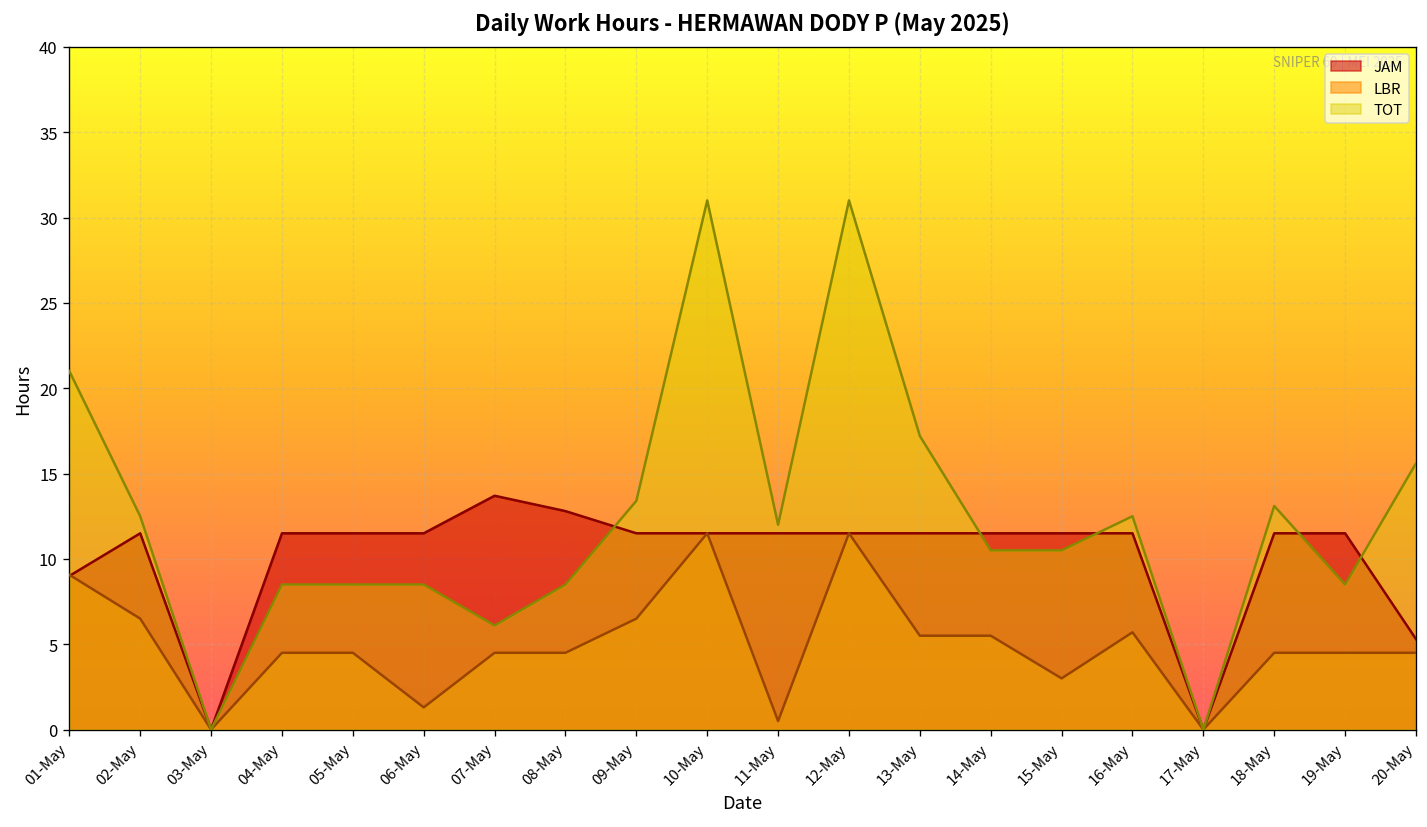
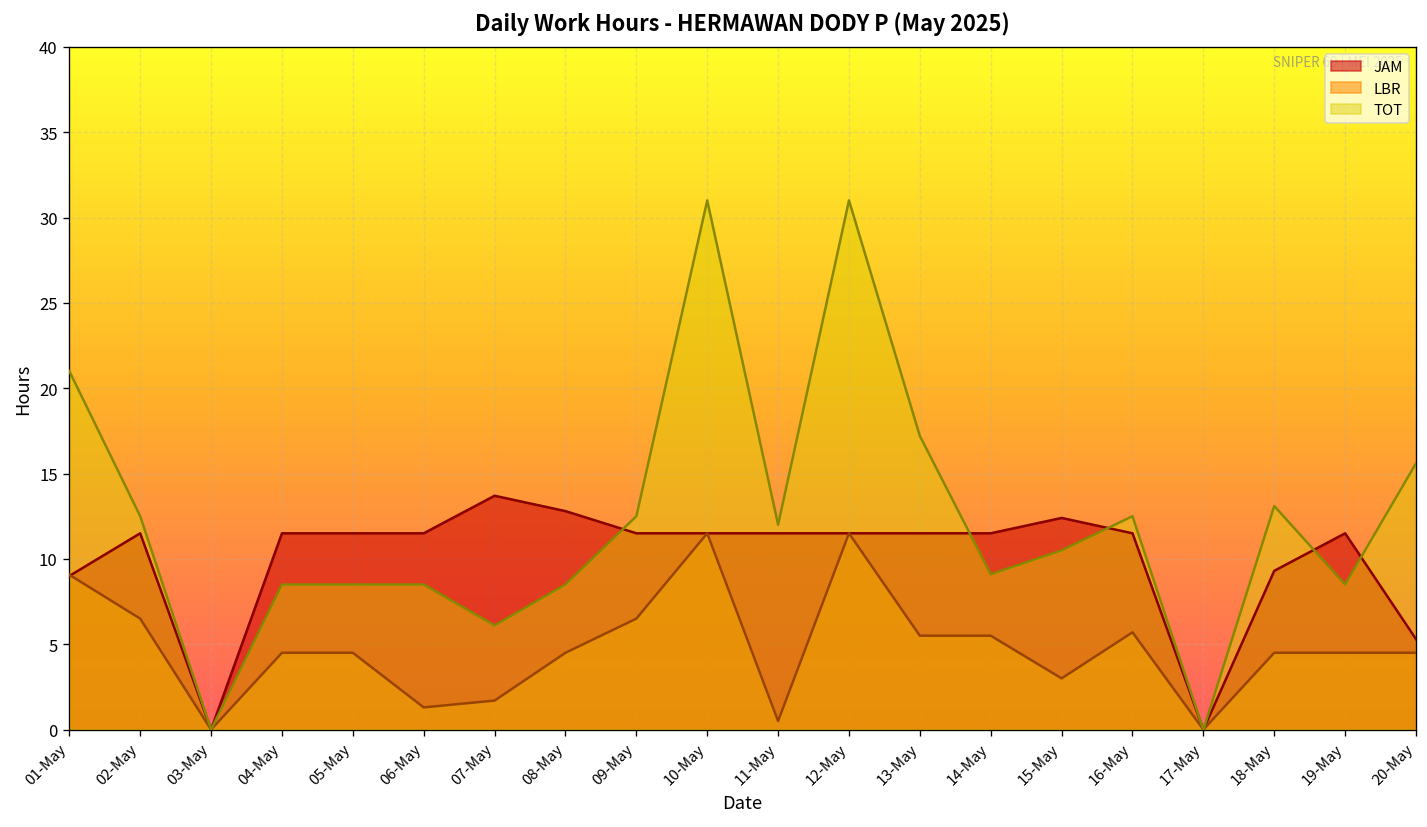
LBR, 07-May: 4.5 -> 1.7
TOT, 09-May: 13.4 -> 12.5
TOT, 14-May: 10.5 -> 9.1
JAM, 15-May: 11.5 -> 12.4
JAM, 18-May: 11.5 -> 9.3
